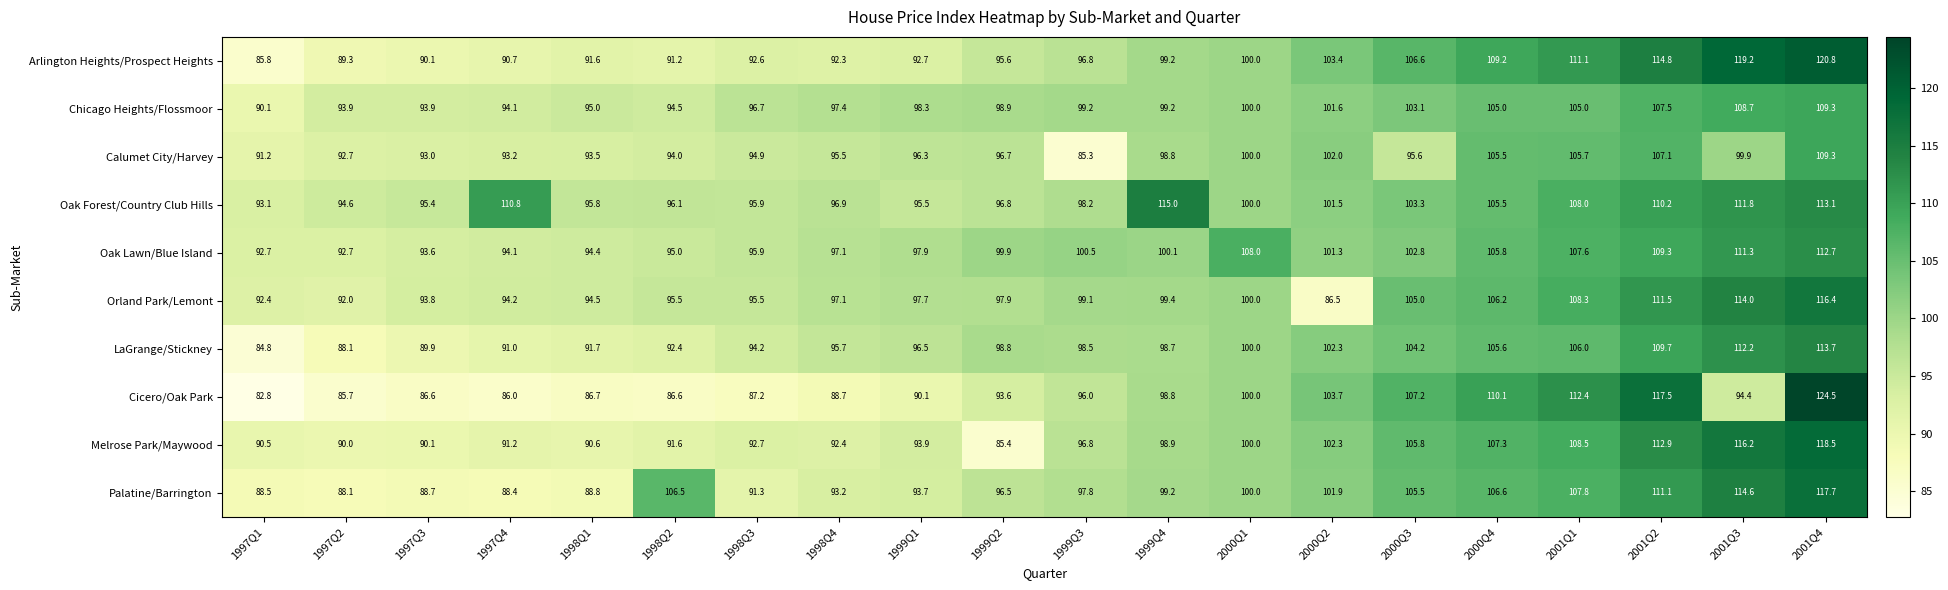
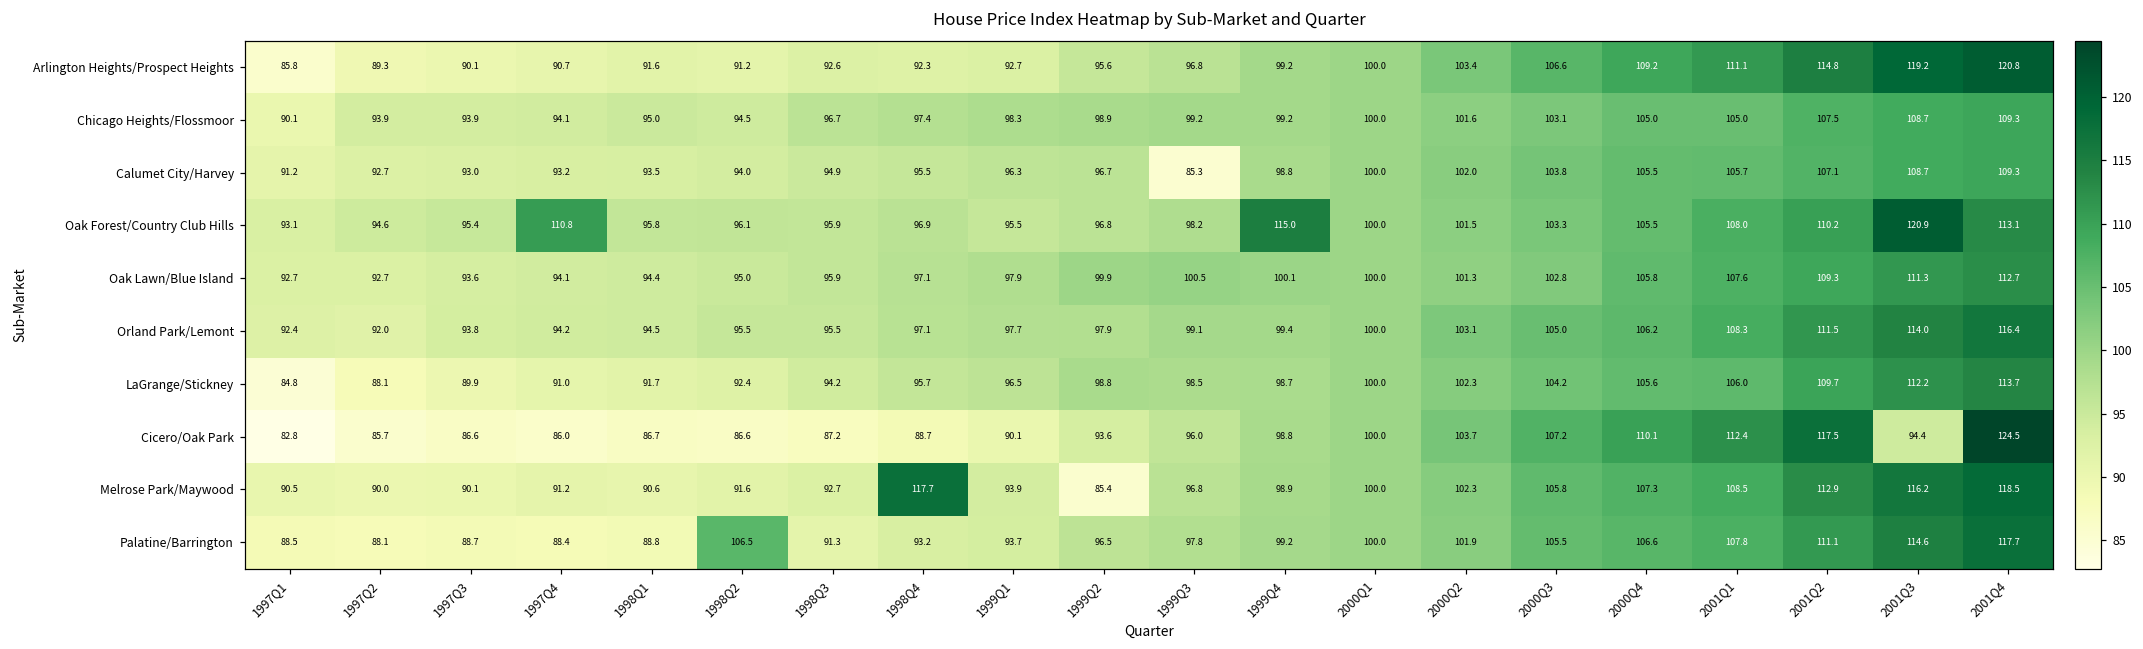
Calumet City/Harvey, 2000Q3: 95.6 -> 103.8
Calumet City/Harvey, 2001Q3: 99.9 -> 108.7
Oak Forest/Country Club Hills, 2001Q3: 111.8 -> 120.9
Oak Lawn/Blue Island, 2000Q1: 108.0 -> 100.0
Orland Park/Lemont, 2000Q2: 86.5 -> 103.1
Melrose Park/Maywood, 1998Q4: 92.4 -> 117.7
